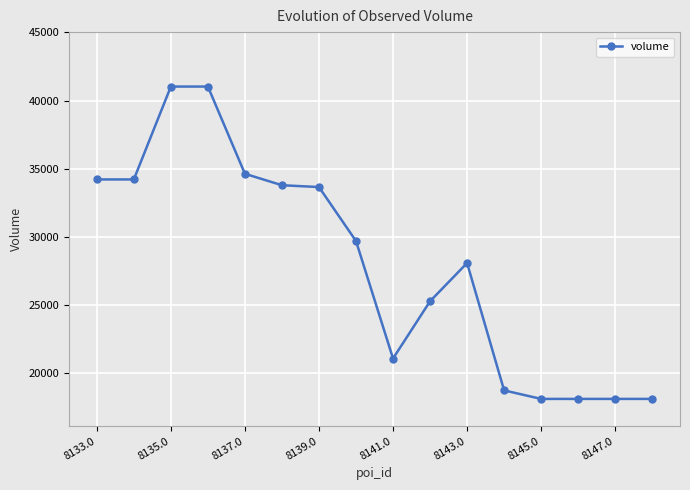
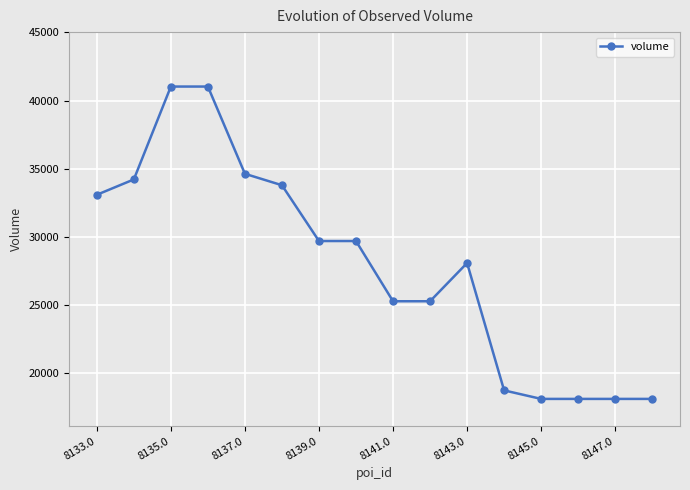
8133.0: 34200 -> 33100
8139.0: 33600 -> 29700
8141.0: 21000 -> 25300
